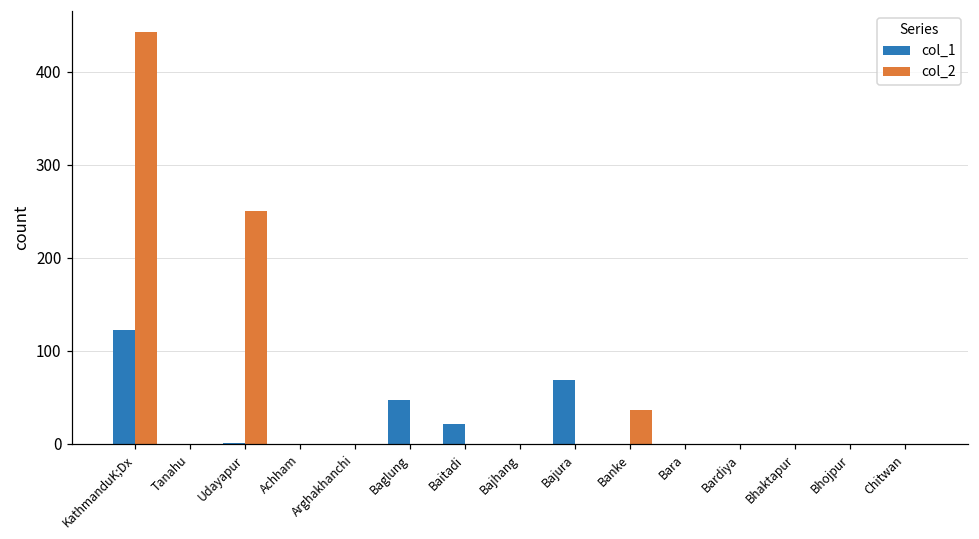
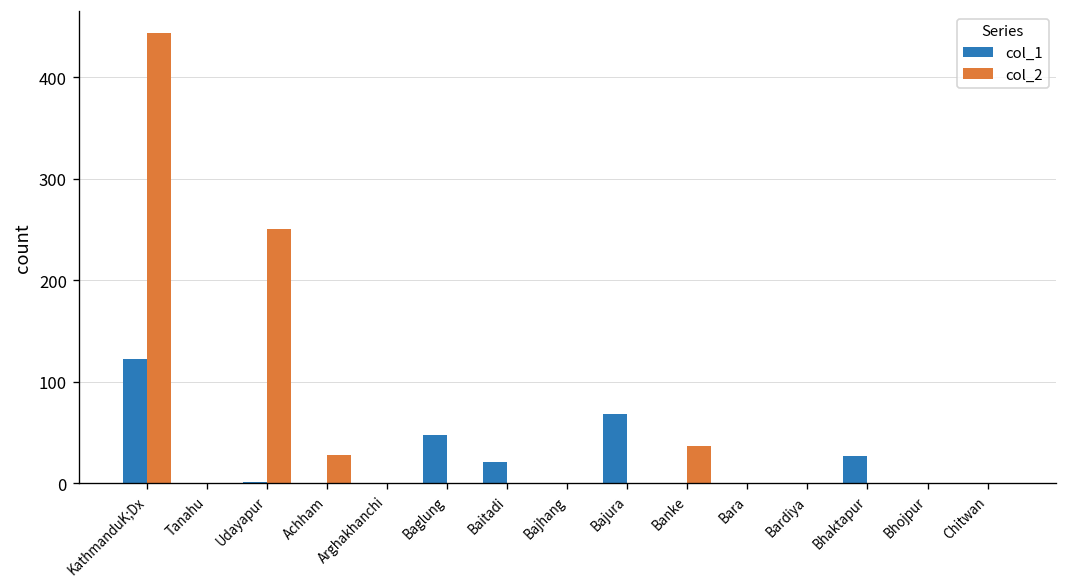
col_2, Achham: 0 -> 30
col_1, Bhaktapur: 0 -> 30
